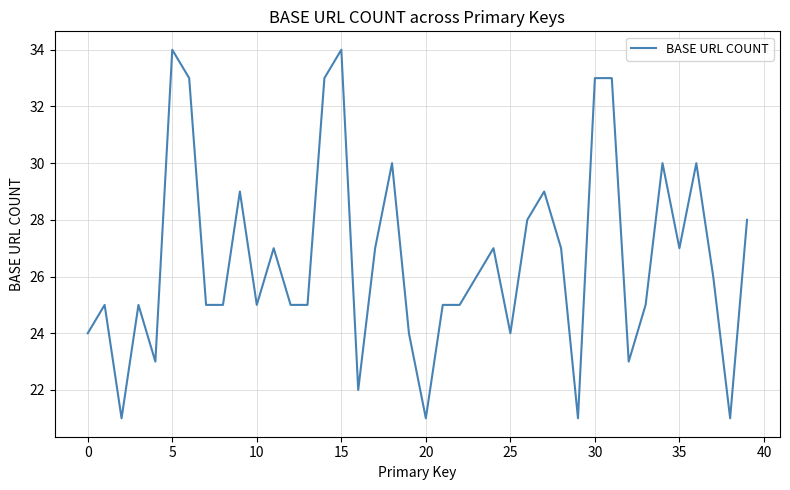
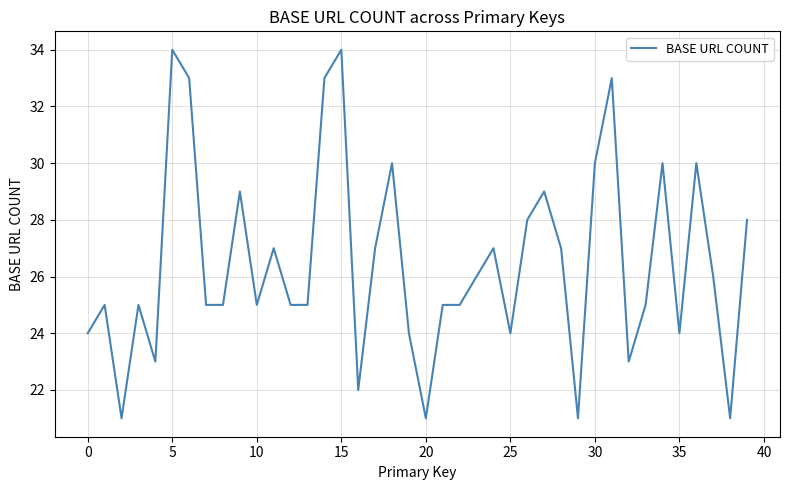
30: 33 -> 30
35: 27 -> 24
